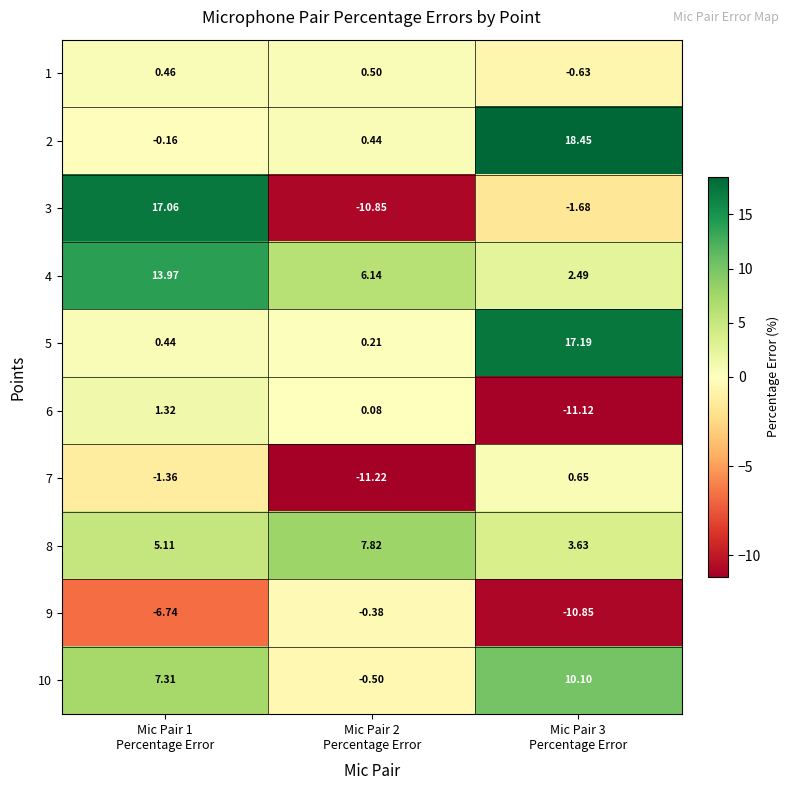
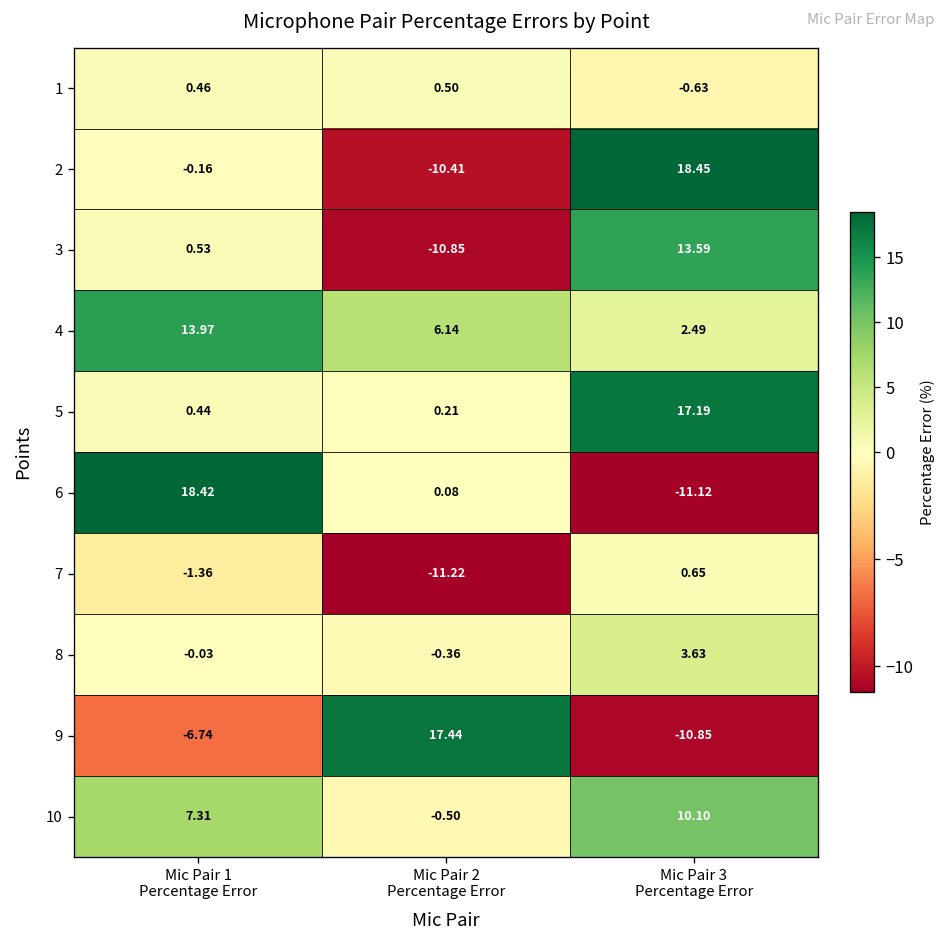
2, Mic Pair 2 Percentage Error: 0.44 -> -10.41
3, Mic Pair 1 Percentage Error: 17.06 -> 0.53
3, Mic Pair 3 Percentage Error: -1.68 -> 13.59
6, Mic Pair 1 Percentage Error: 1.32 -> 18.42
8, Mic Pair 1 Percentage Error: 5.11 -> -0.03
8, Mic Pair 2 Percentage Error: 7.82 -> -0.36
9, Mic Pair 2 Percentage Error: -0.38 -> 17.44
